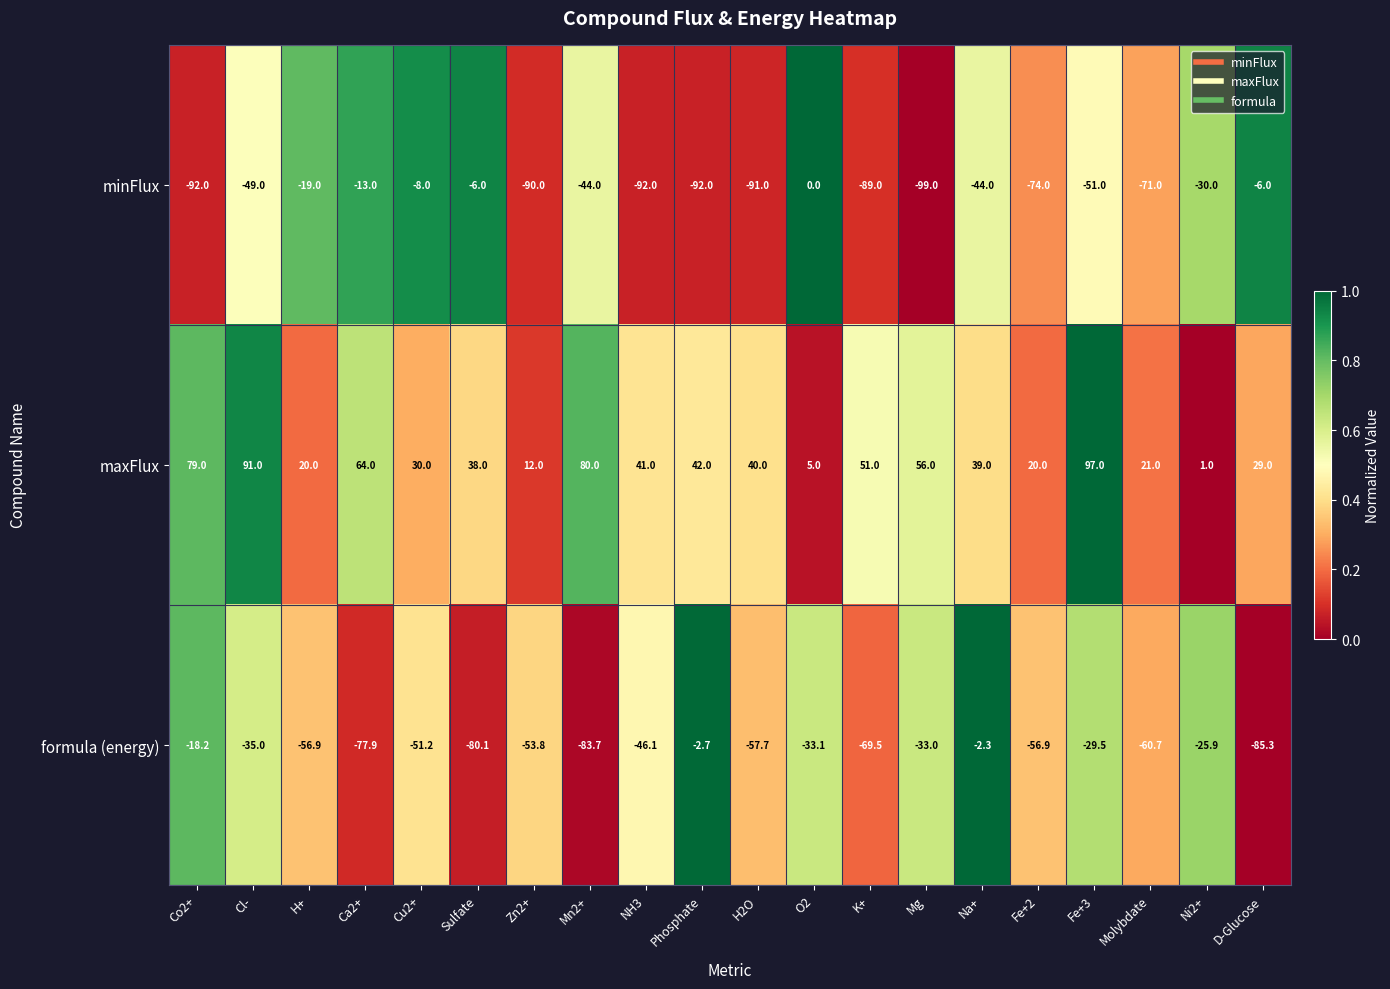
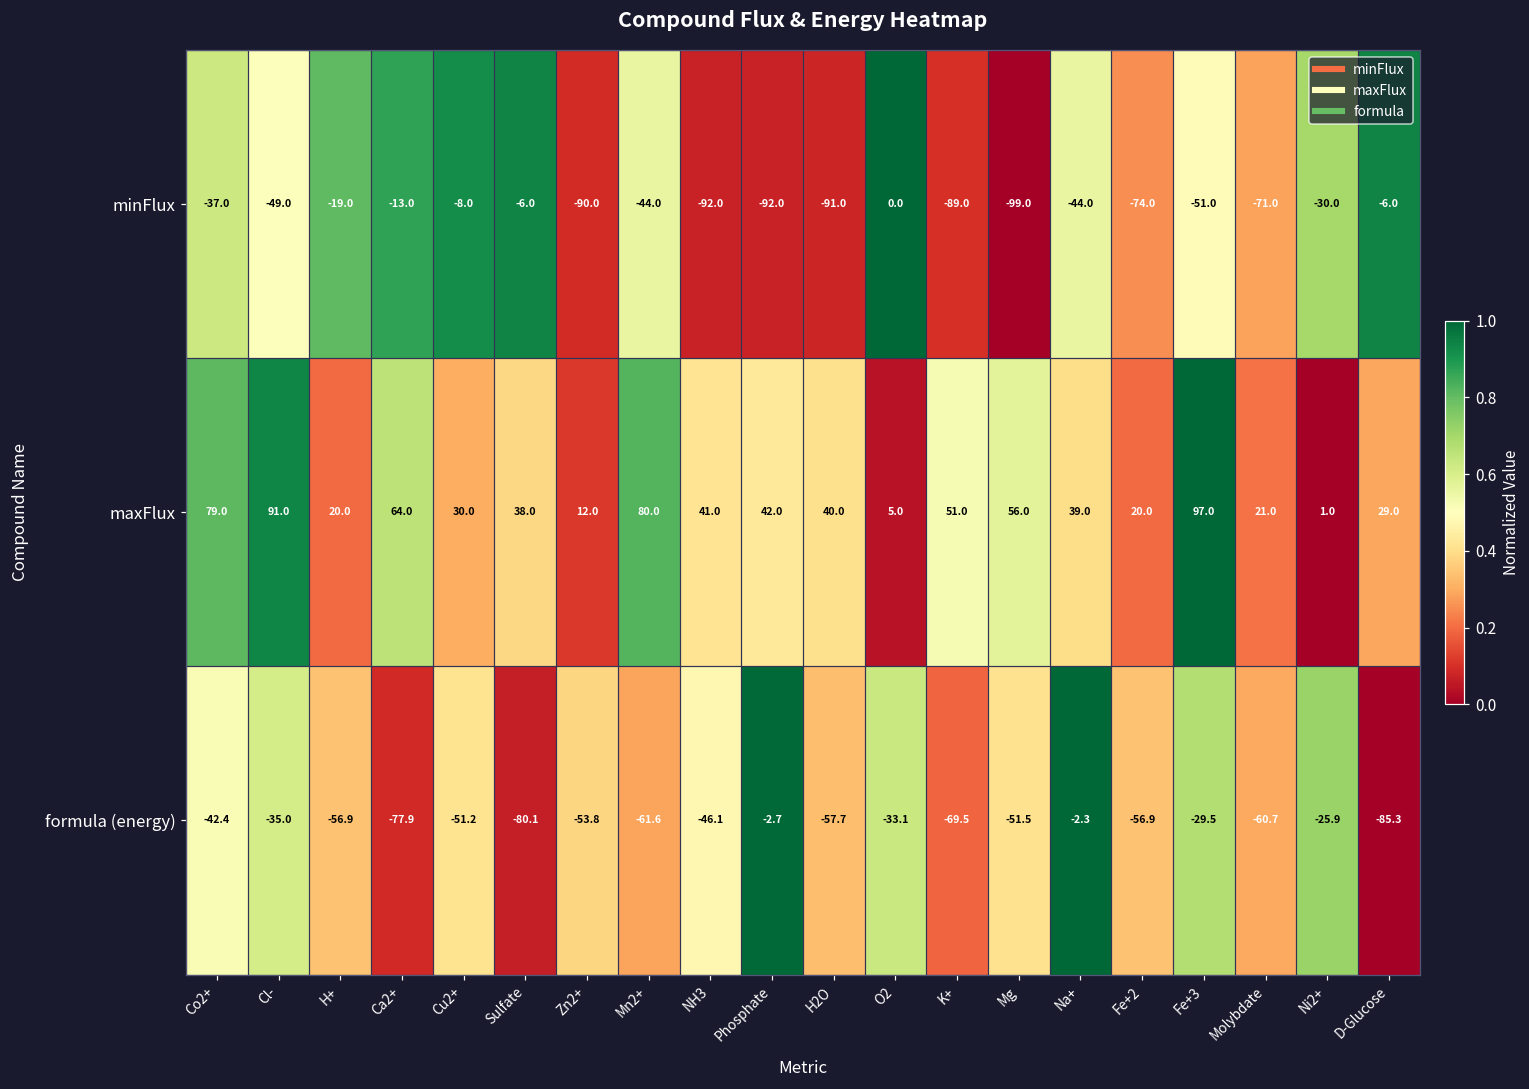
minFlux, Co2+: -92.0 -> -37.0
formula (energy), Co2+: -18.2 -> -42.4
formula (energy), Mn2+: -83.7 -> -61.6
formula (energy), Mg: -33.0 -> -51.5
